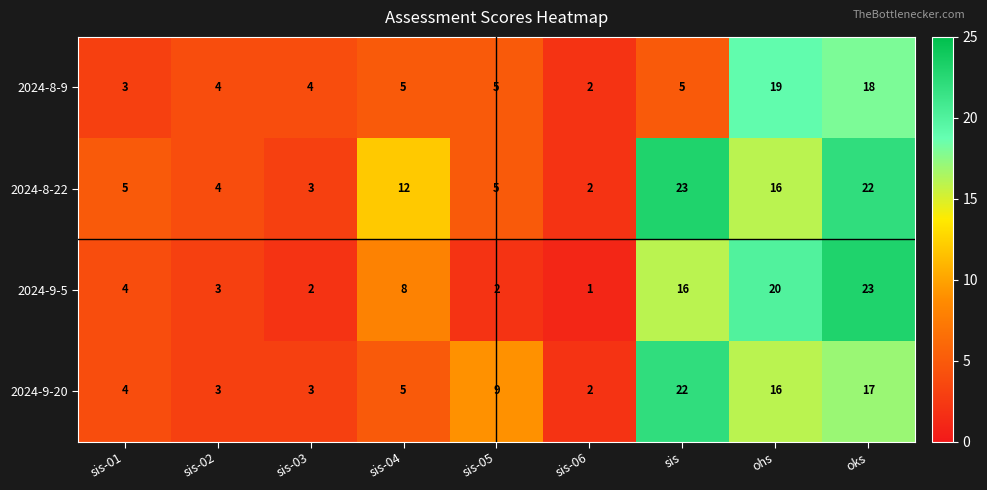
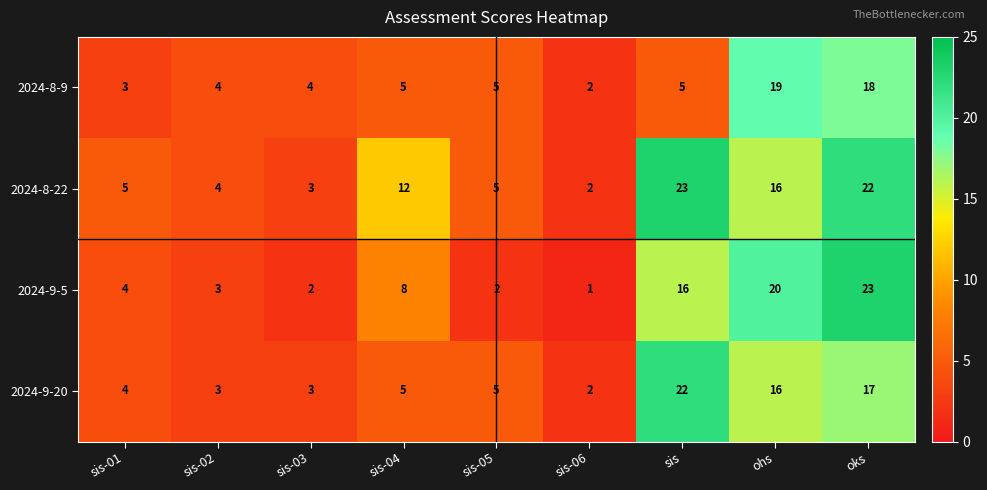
2024-9-20, sis-05: 9 -> 5
